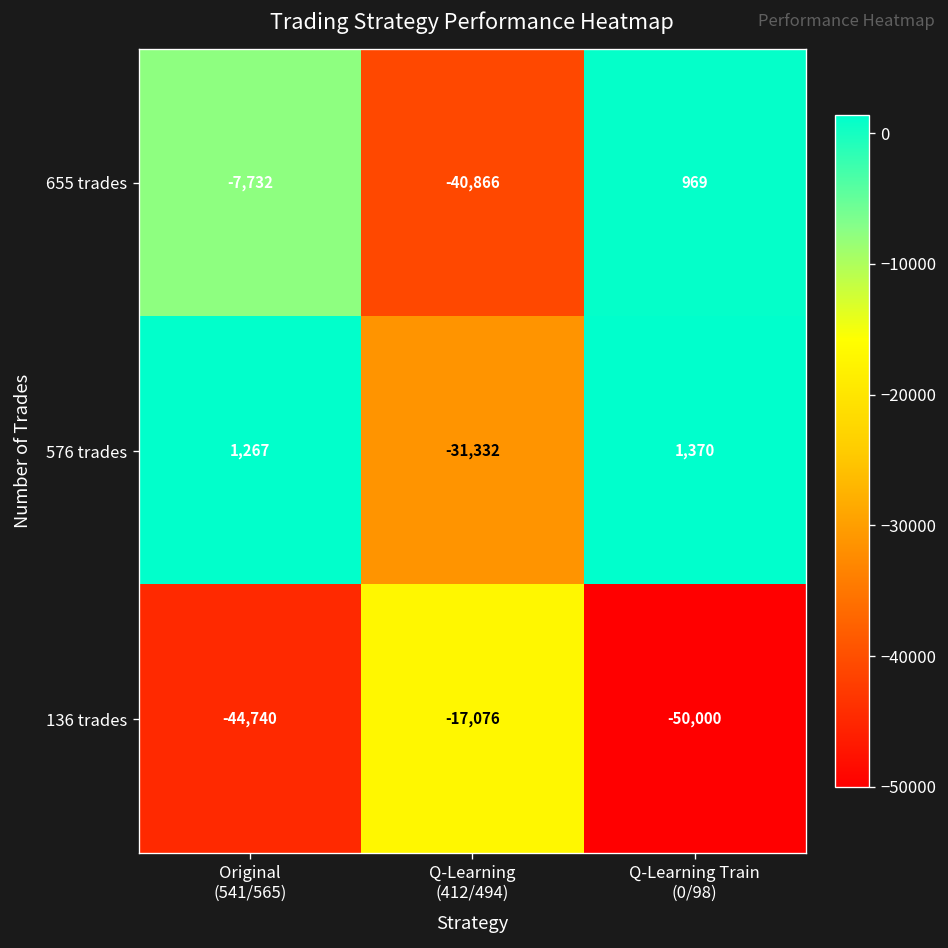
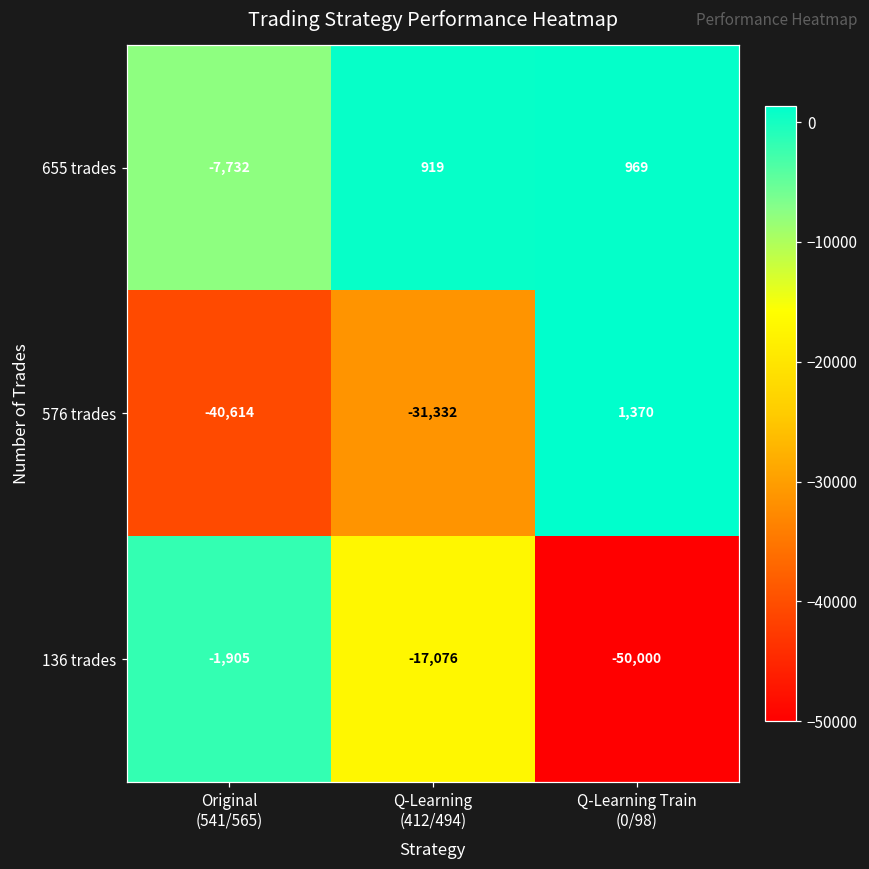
655 trades, Q-Learning (412/494): -40,866 -> 919
576 trades, Original (541/565): 1,267 -> -40,614
136 trades, Original (541/565): -44,740 -> -1,905
